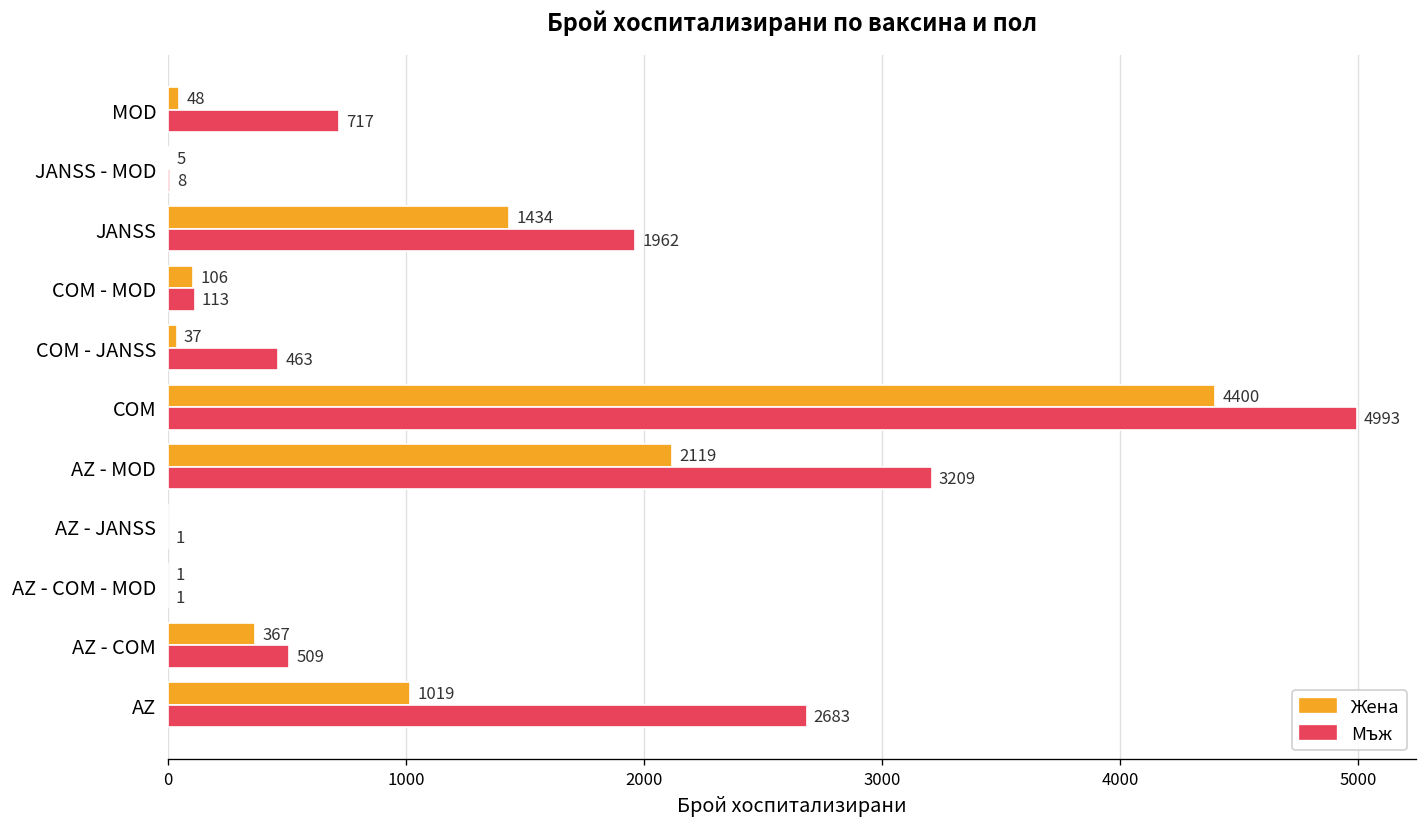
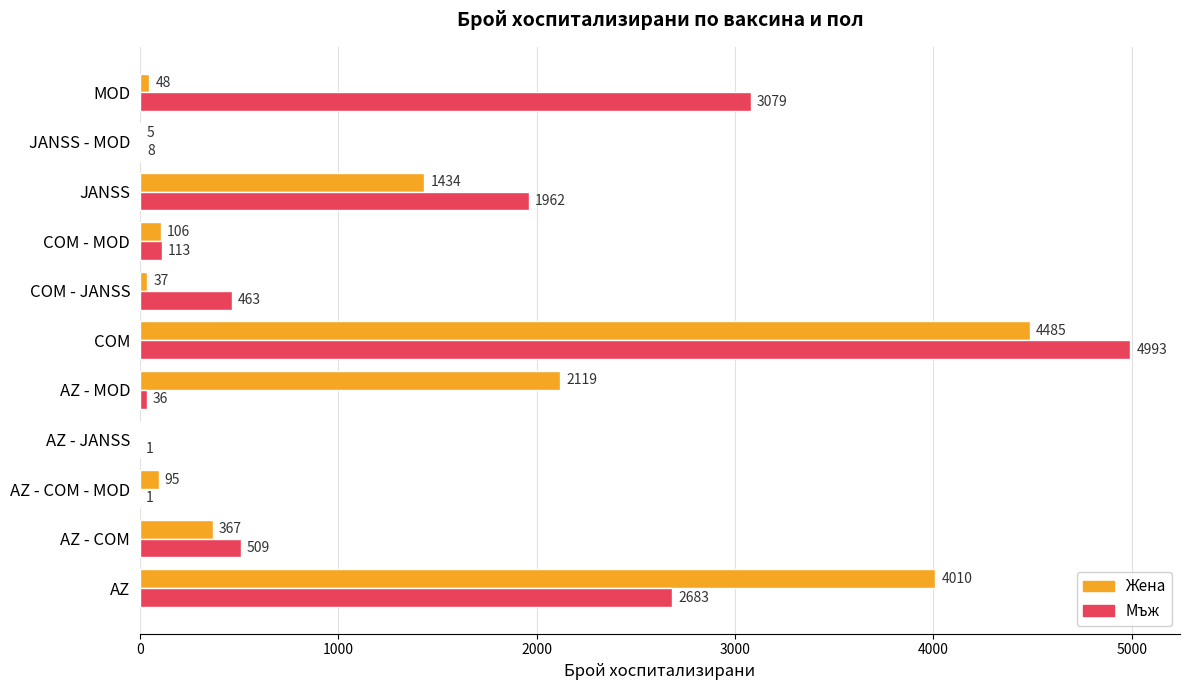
Мъж, MOD: 717 -> 3079
Жена, COM: 4400 -> 4485
Мъж, AZ - MOD: 3209 -> 36
Жена, AZ - COM - MOD: 1 -> 95
Жена, AZ: 1019 -> 4010
